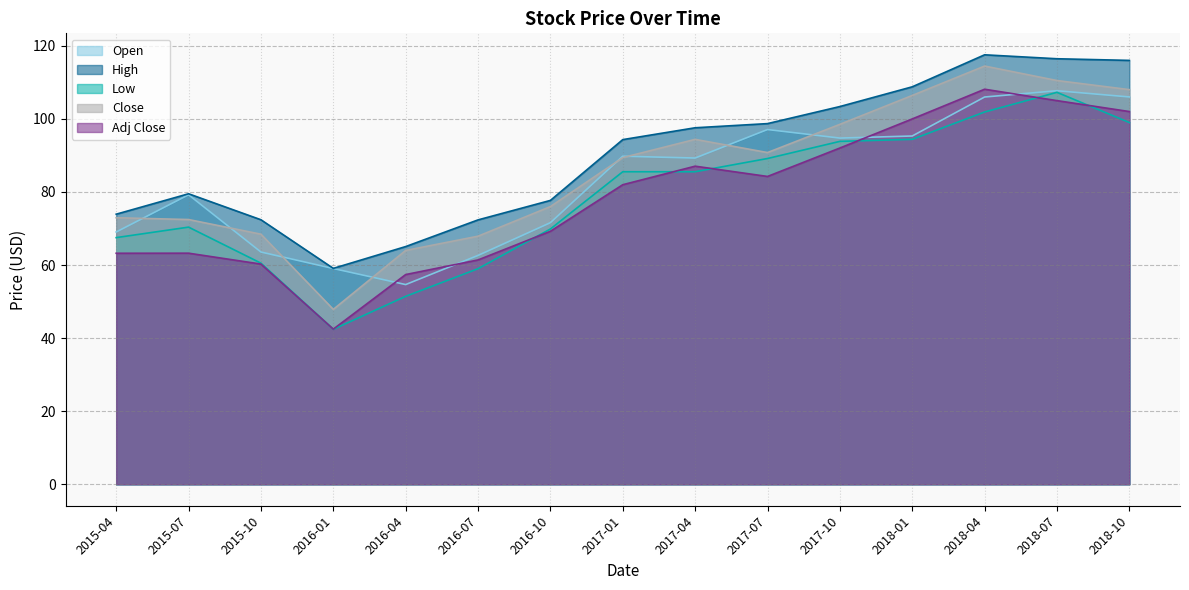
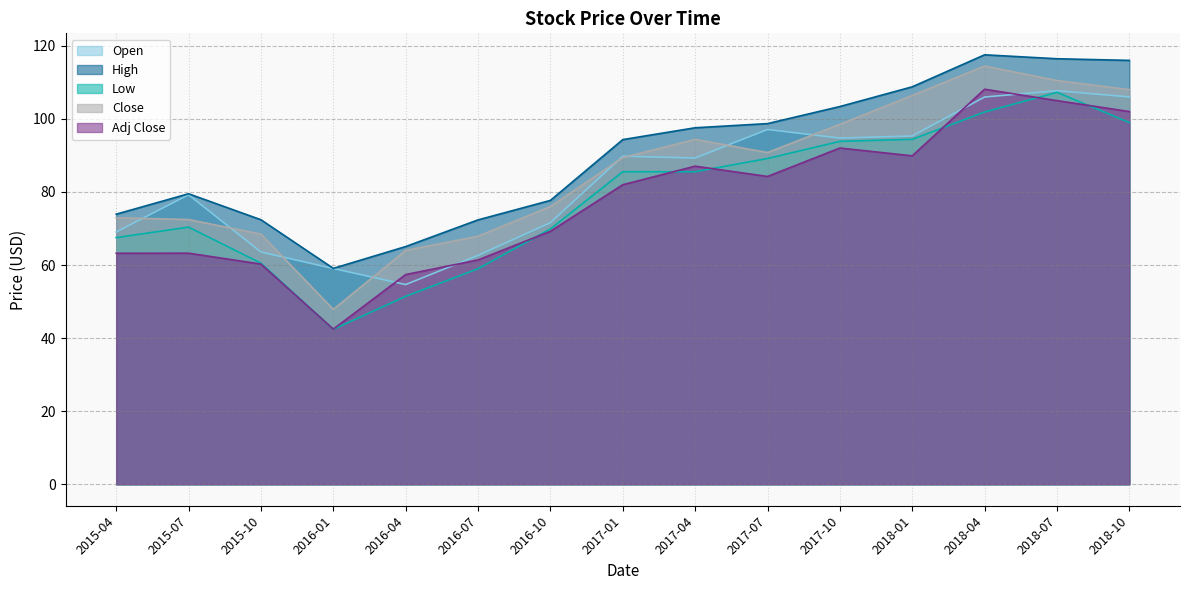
Adj Close, 2018-01: 100 -> 90
